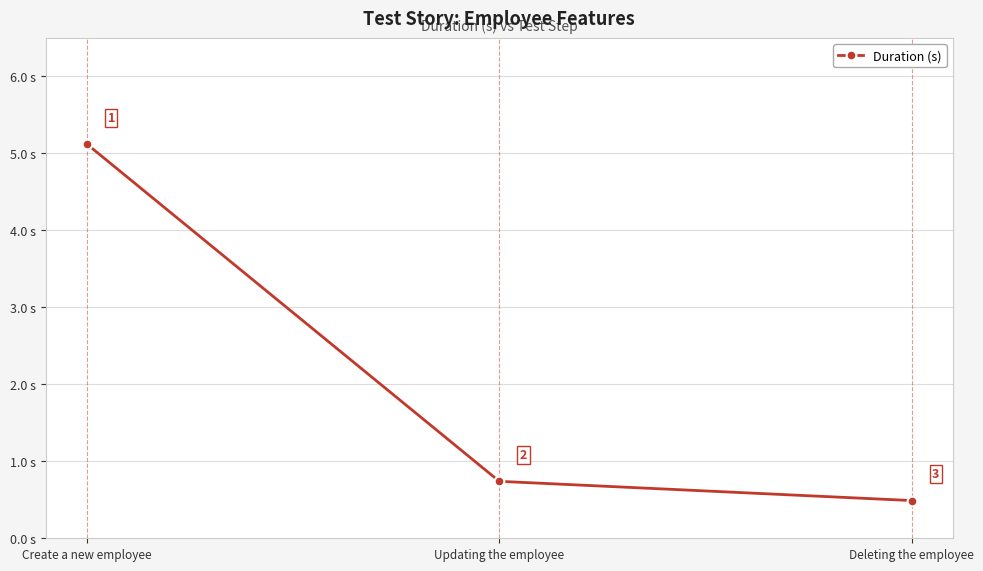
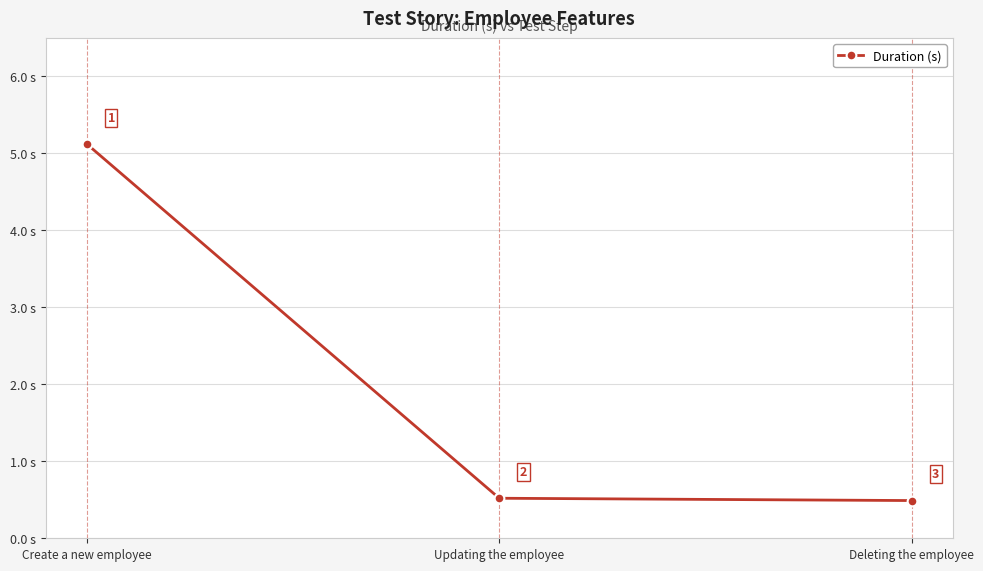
Updating the employee: 0.7 s -> 0.5 s
